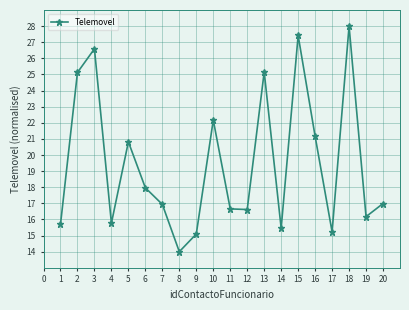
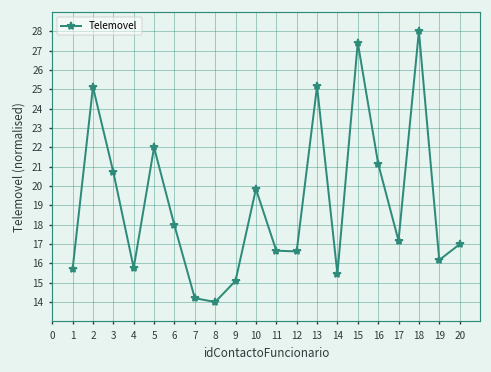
3: 26.6 -> 20.7
5: 20.8 -> 22.0
7: 16.9 -> 14.2
10: 22.2 -> 19.8
17: 15.2 -> 17.2
